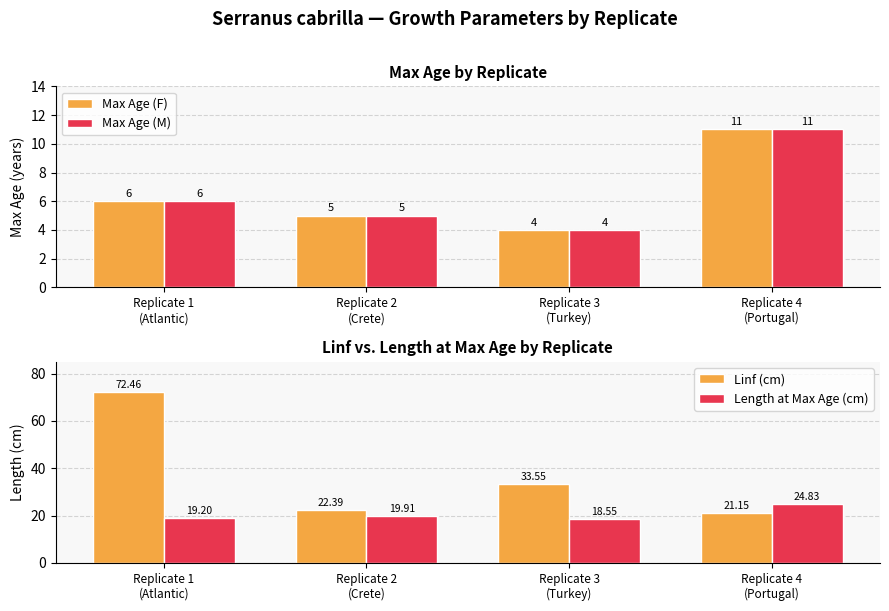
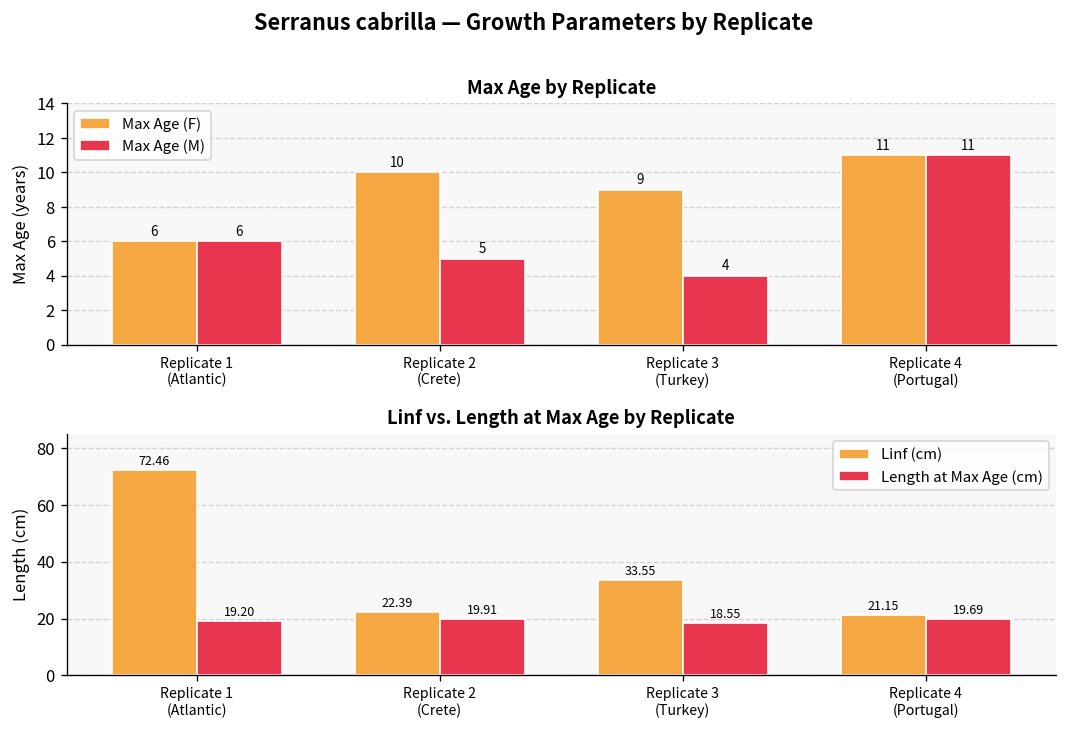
Max Age by Replicate, Max Age (F), Replicate 2 (Crete): 5 -> 10
Max Age by Replicate, Max Age (F), Replicate 3 (Turkey): 4 -> 9
Linf vs. Length at Max Age by Replicate, Length at Max Age (cm), Replicate 4 (Portugal): 24.83 -> 19.69
